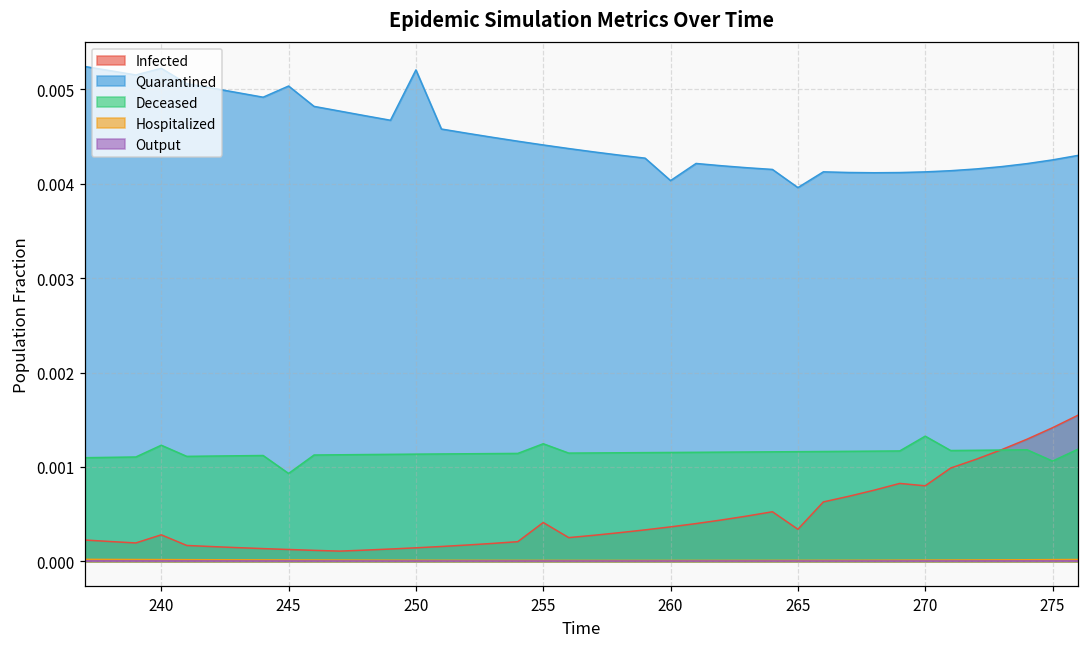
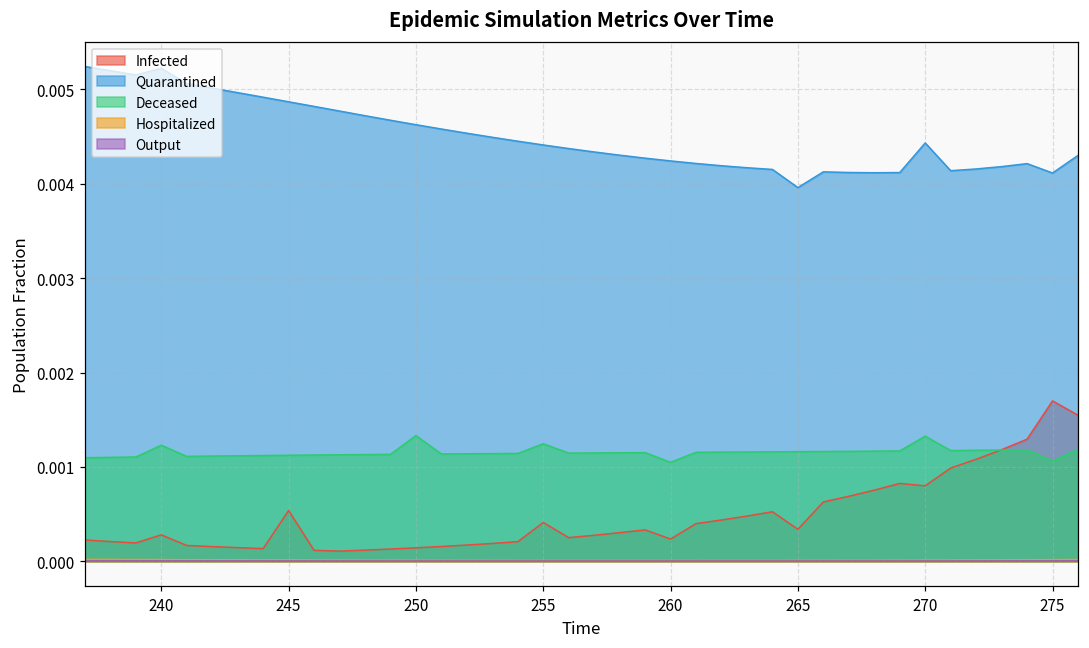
Infected, 245: 0.0001 -> 0.0005
Quarantined, 245: 0.0050 -> 0.0049
Deceased, 245: 0.0009 -> 0.0011
Quarantined, 250: 0.0052 -> 0.0046
Deceased, 250: 0.0011 -> 0.0013
Infected, 260: 0.0004 -> 0.0002
Quarantined, 260: 0.0040 -> 0.0042
Deceased, 260: 0.0012 -> 0.0010
Quarantined, 270: 0.0041 -> 0.0044
Infected, 275: 0.0014 -> 0.0017
Quarantined, 275: 0.0043 -> 0.0041
